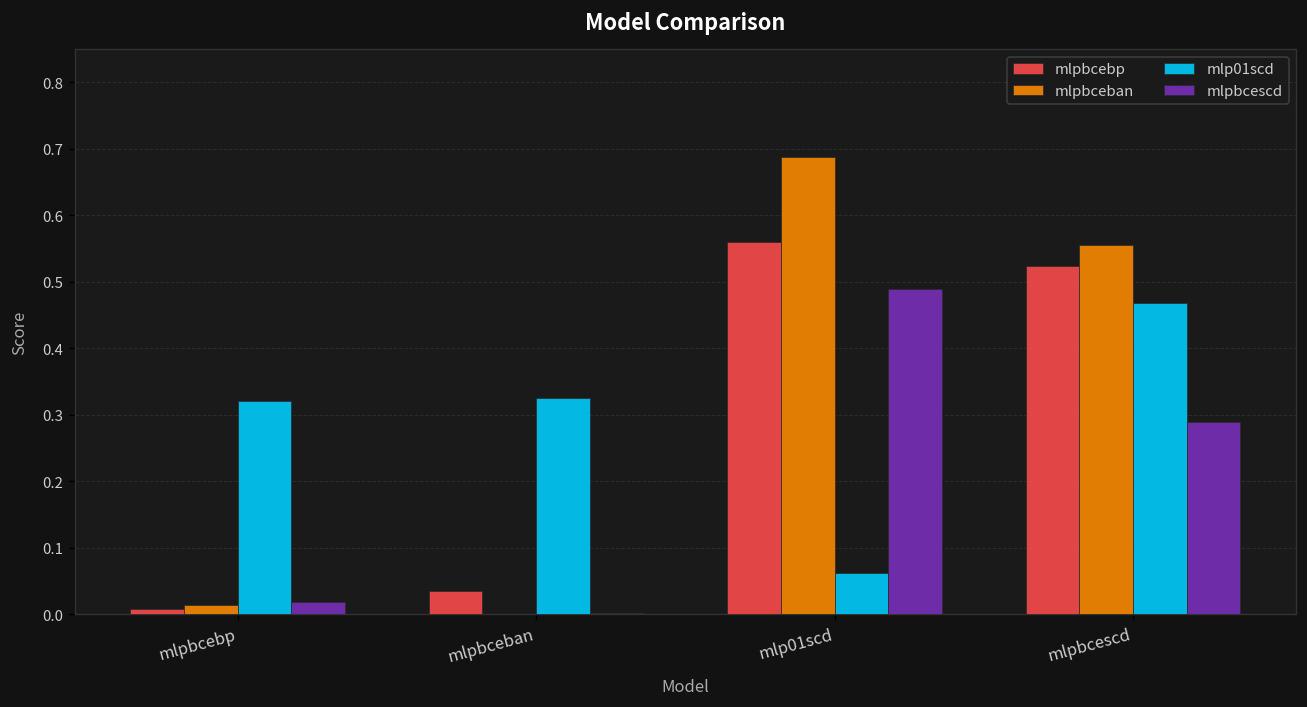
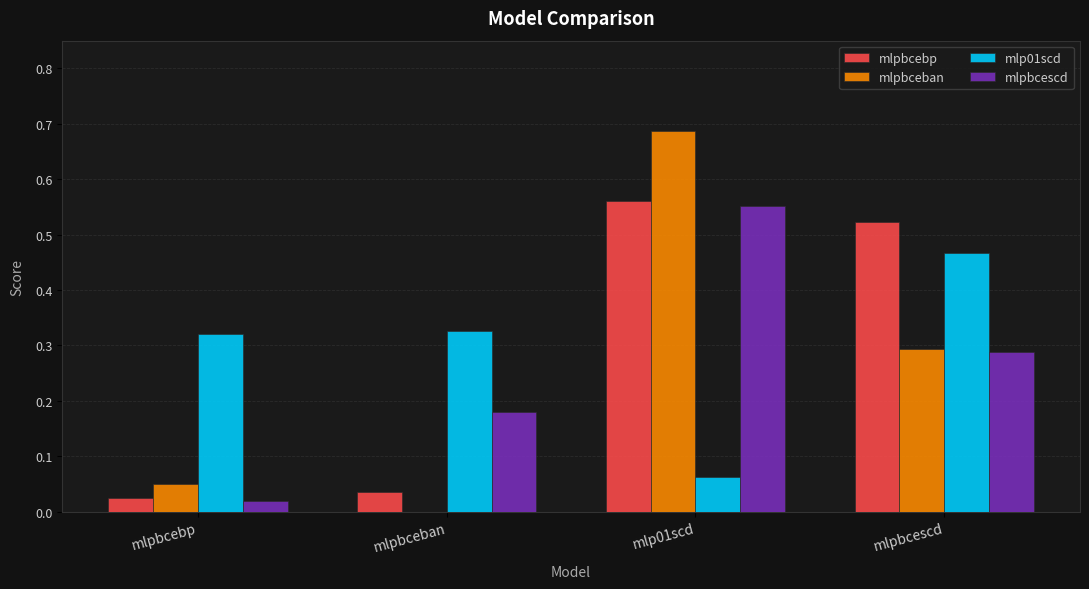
mlpbcebp, mlpbcebp: 0.01 -> 0.02
mlpbceban, mlpbcebp: 0.01 -> 0.05
mlpbcescd, mlpbceban: 0.00 -> 0.18
mlpbcescd, mlp01scd: 0.49 -> 0.55
mlpbceban, mlpbcescd: 0.56 -> 0.29
